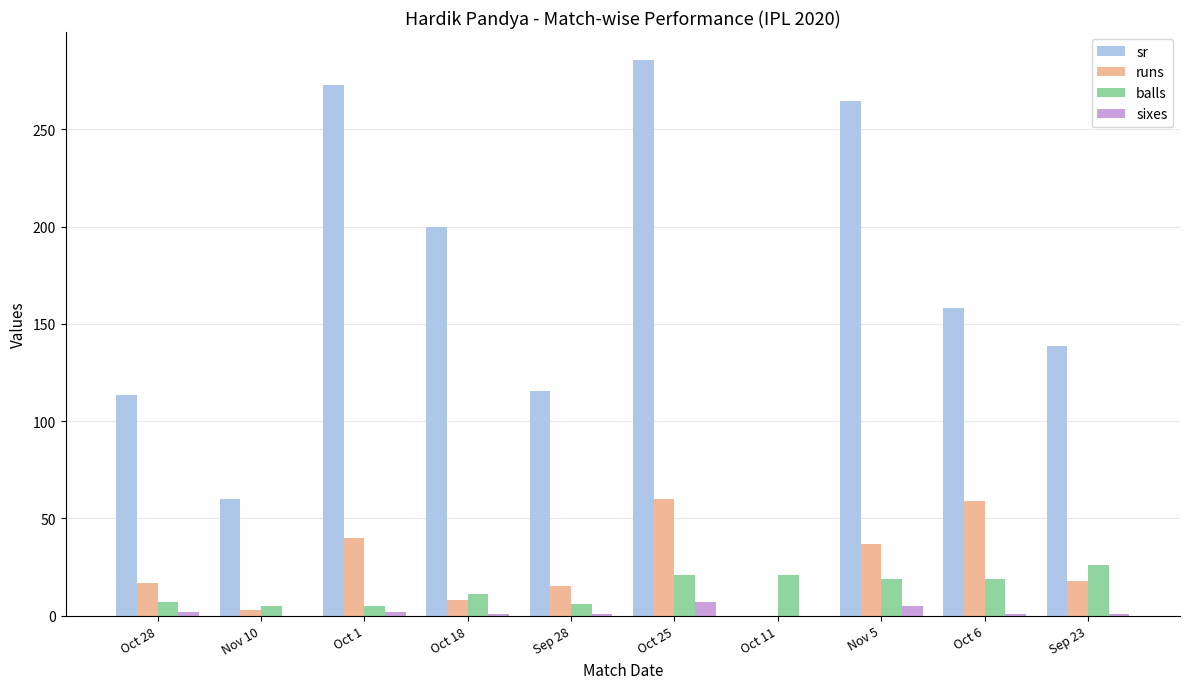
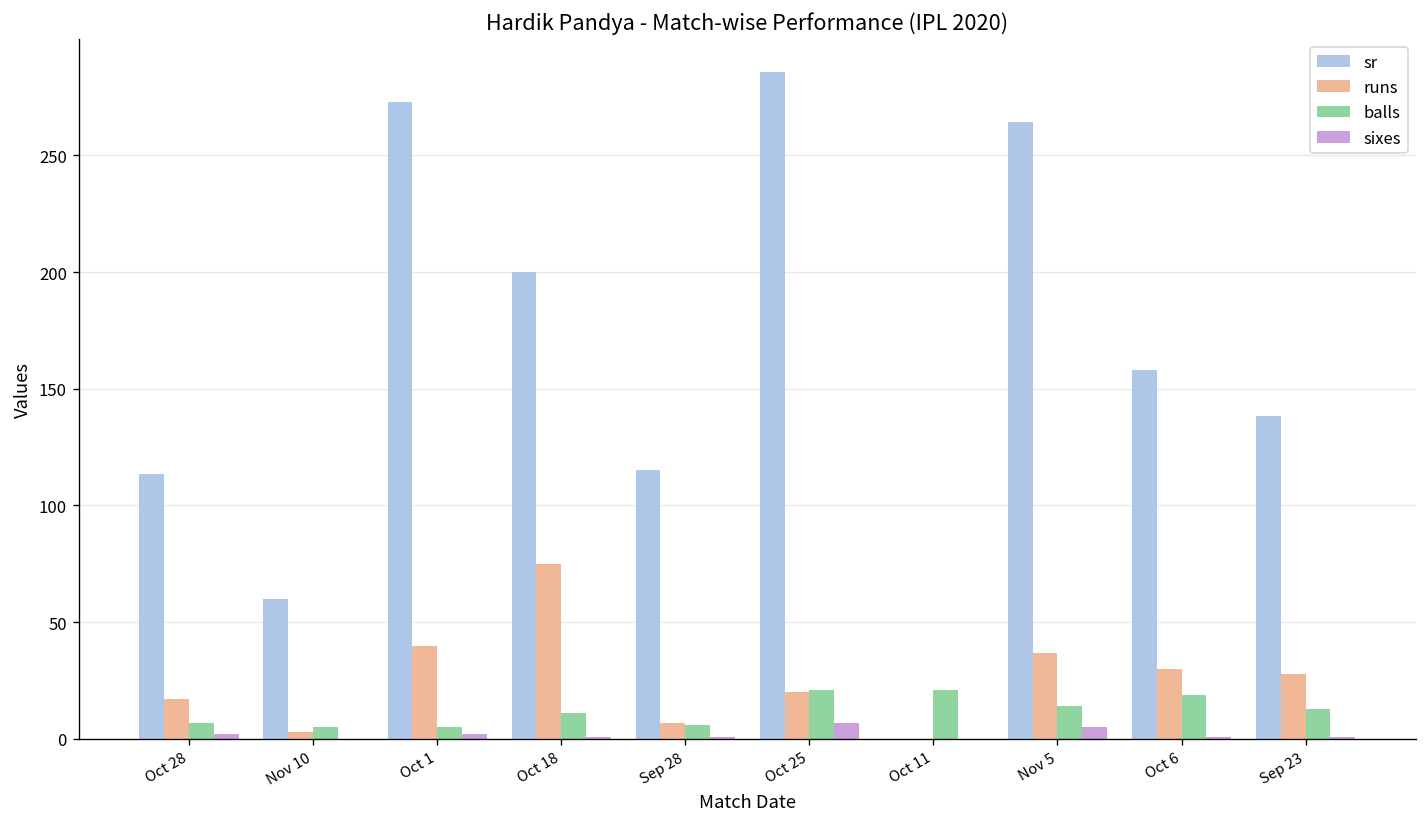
runs, Oct 18: 8 -> 75
runs, Sep 28: 15 -> 7
runs, Oct 25: 60 -> 20
balls, Nov 5: 19 -> 14
runs, Oct 6: 59 -> 30
runs, Sep 23: 18 -> 28
balls, Sep 23: 26 -> 13
